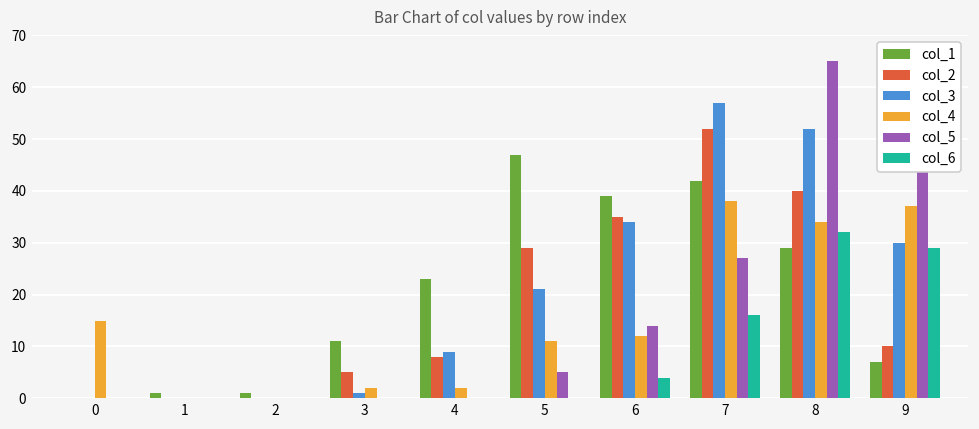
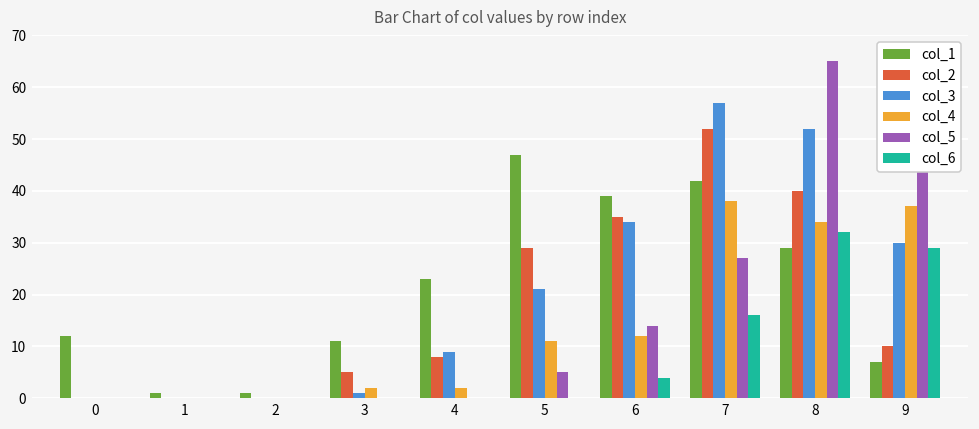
col_1, 0: 0 -> 12
col_4, 0: 15 -> 0
